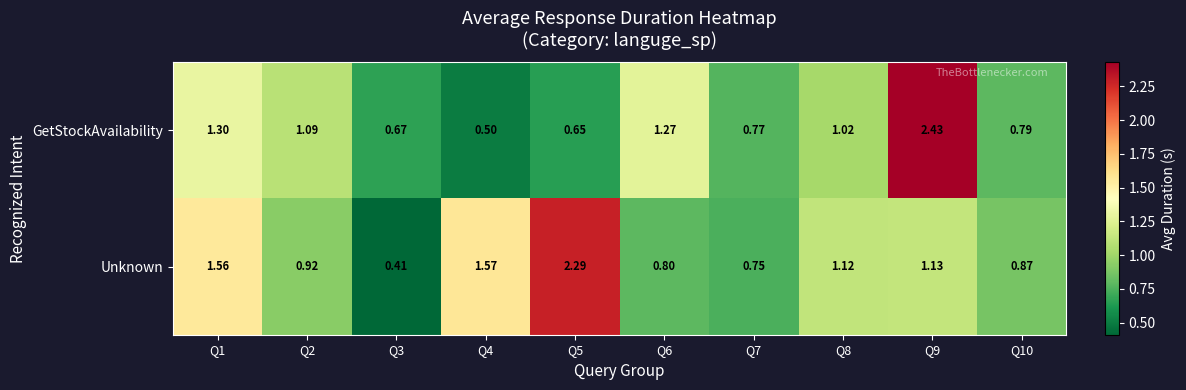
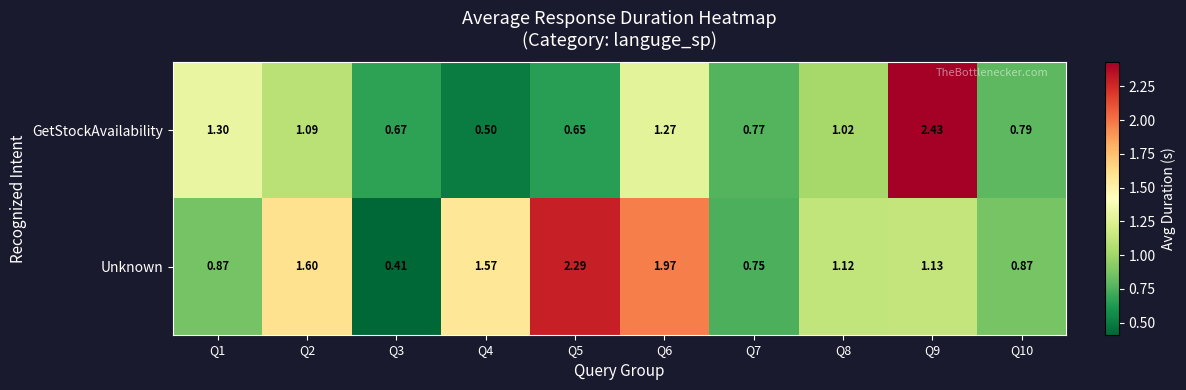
Unknown, Q1: 1.56 -> 0.87
Unknown, Q2: 0.92 -> 1.60
Unknown, Q6: 0.80 -> 1.97
